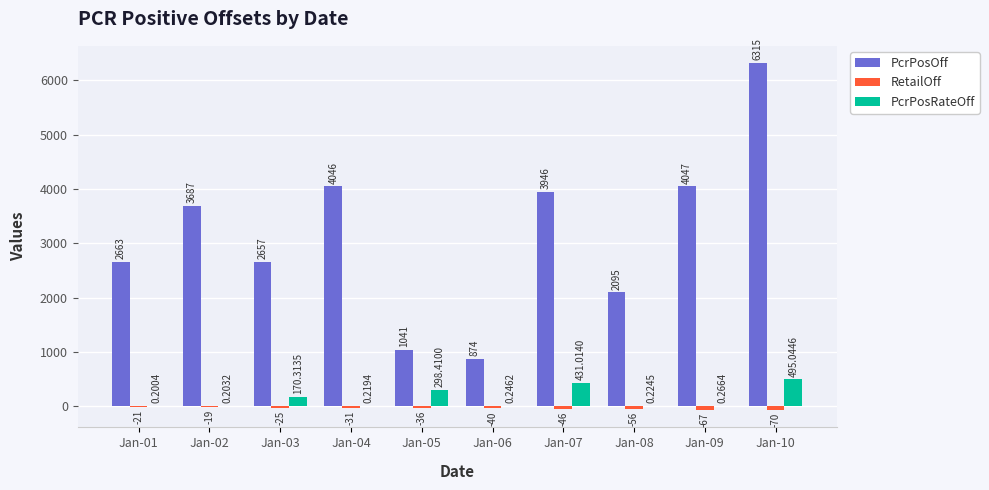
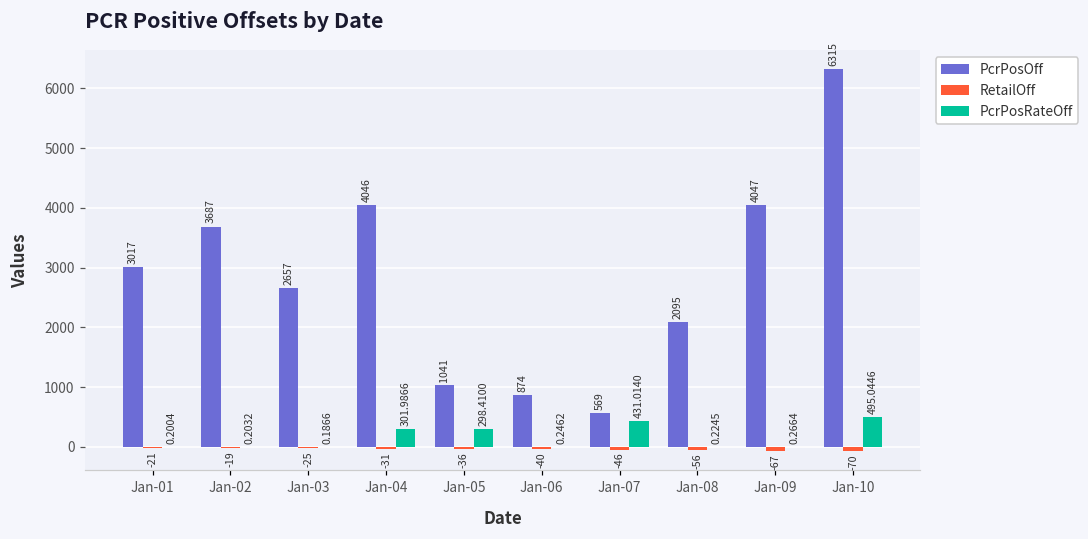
PcrPosOff, Jan-01: 2663 -> 3017
PcrPosRateOff, Jan-03: 170.3135 -> 0.1866
PcrPosRateOff, Jan-04: 0.2194 -> 301.9866
PcrPosOff, Jan-07: 3946 -> 569
